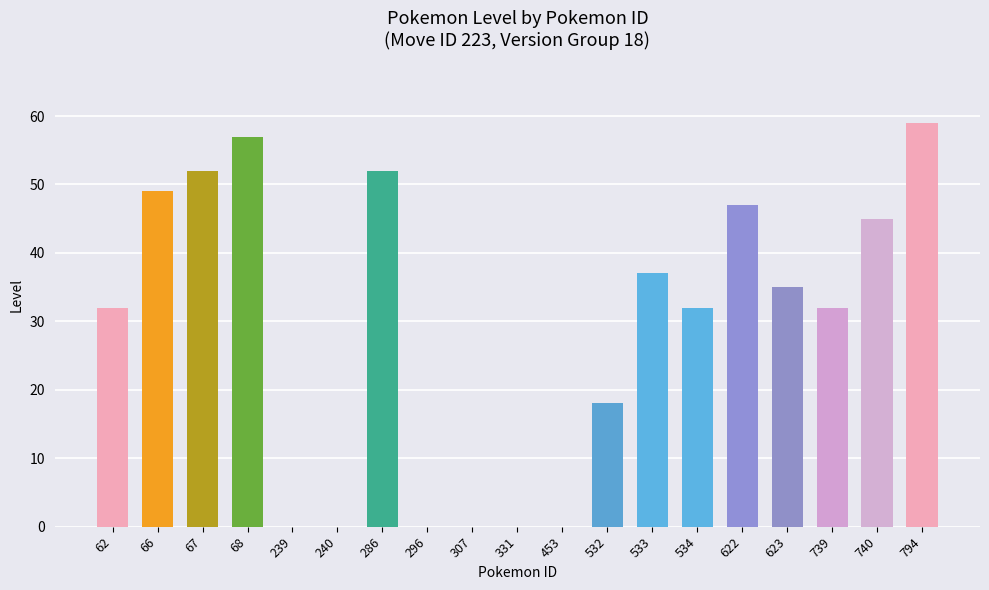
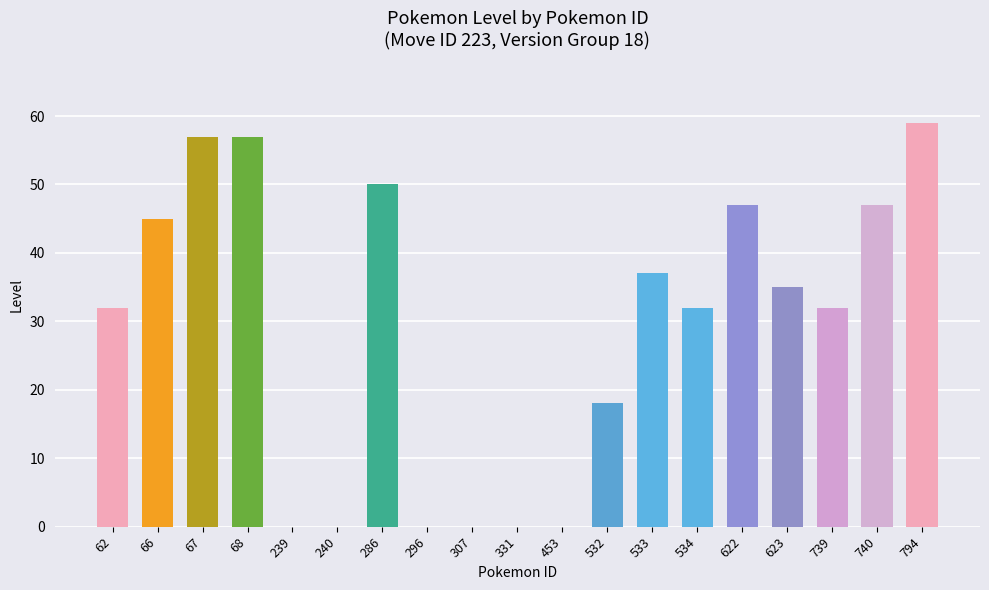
66: 49 -> 45
67: 52 -> 57
286: 52 -> 50
740: 45 -> 47
